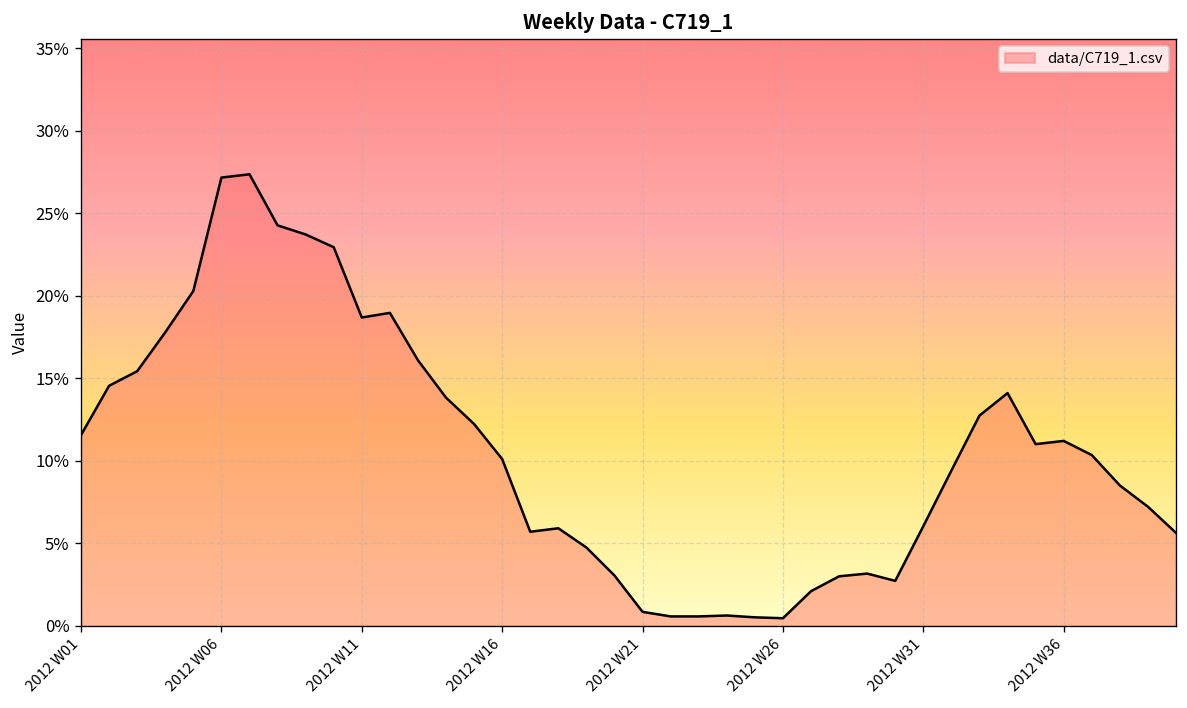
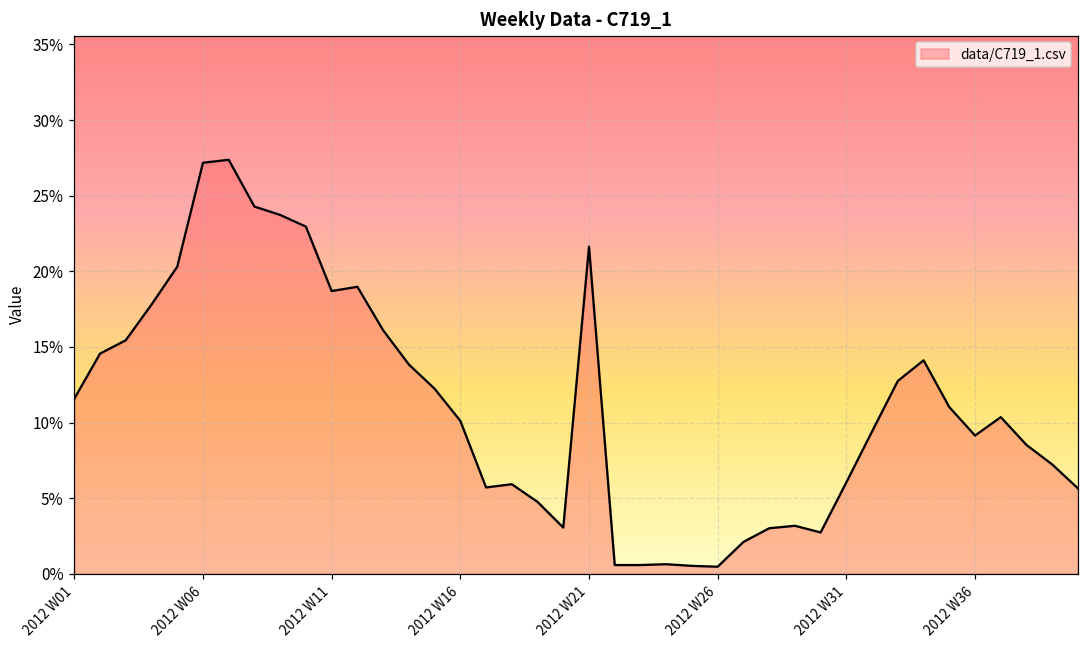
2012 W21: 0.9% -> 21.6%
2012 W36: 11.2% -> 9.1%
